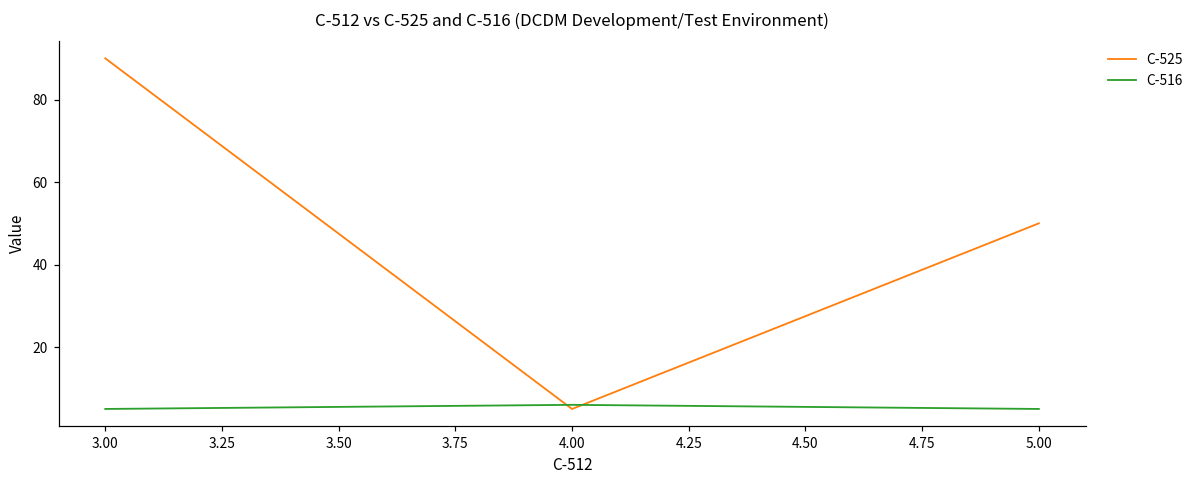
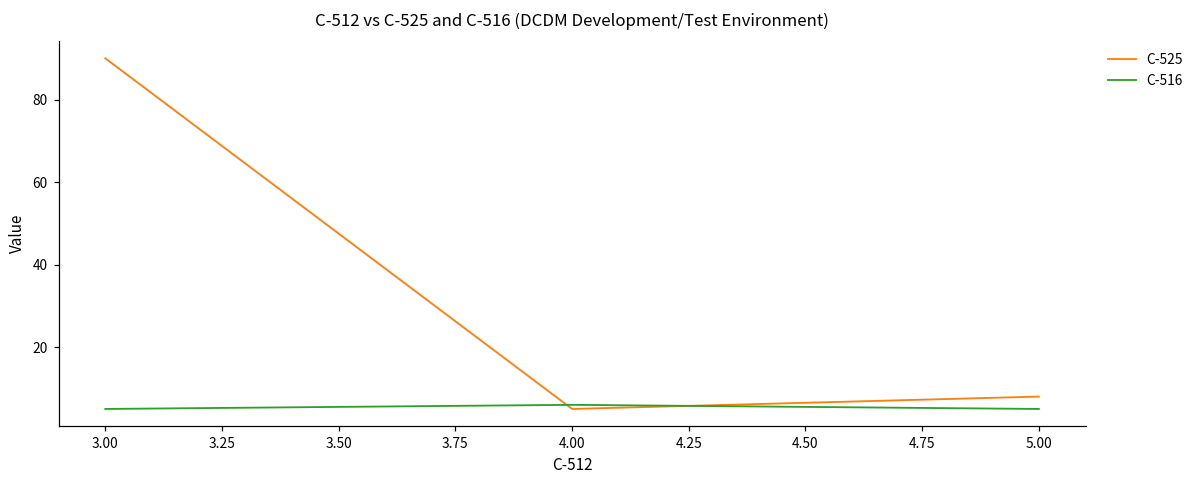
C-525, 5.00: 50 -> 8
